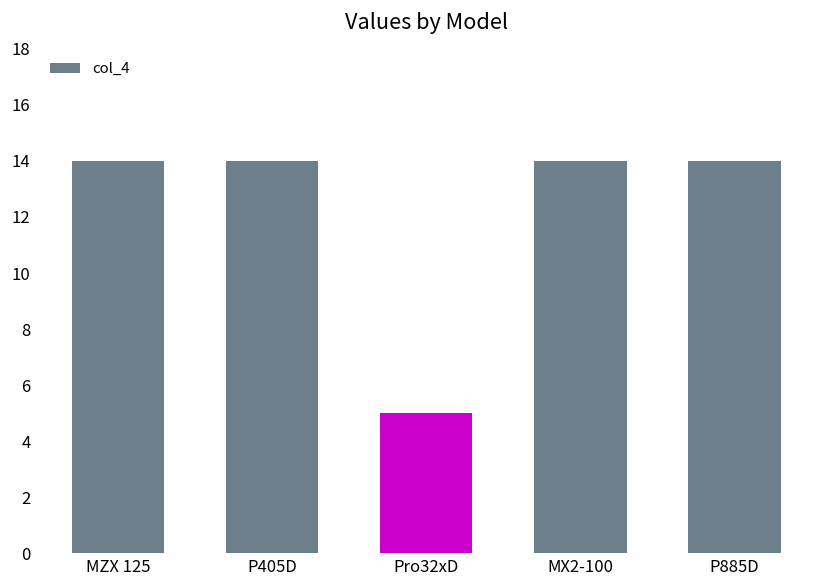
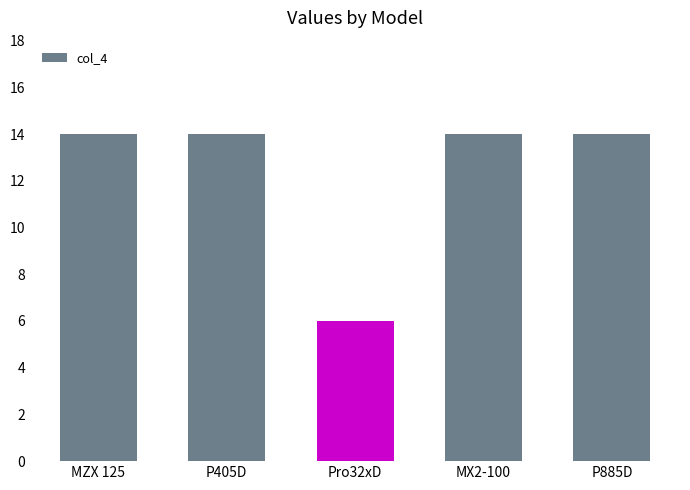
Pro32xD: 5 -> 6
